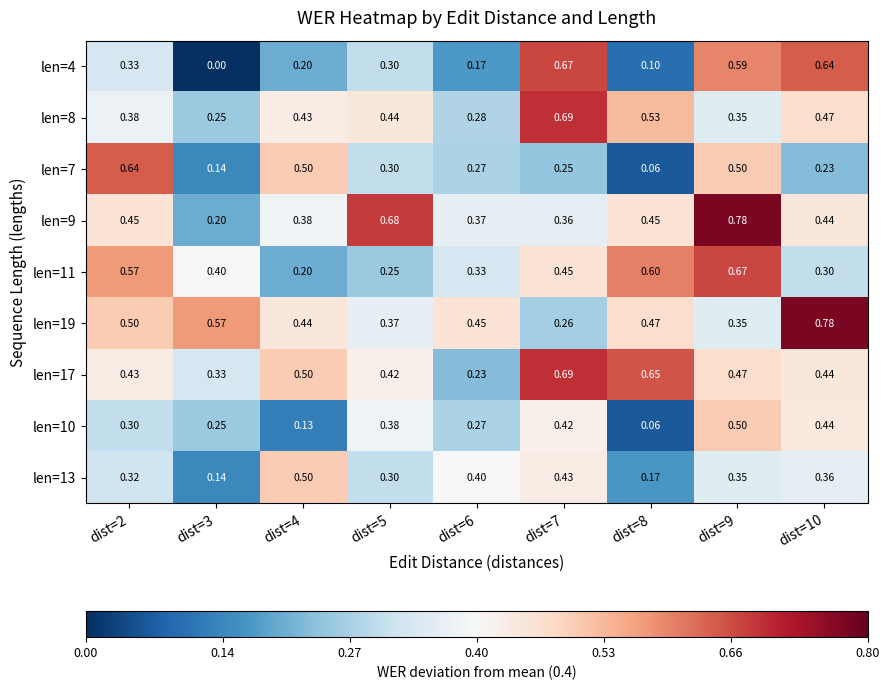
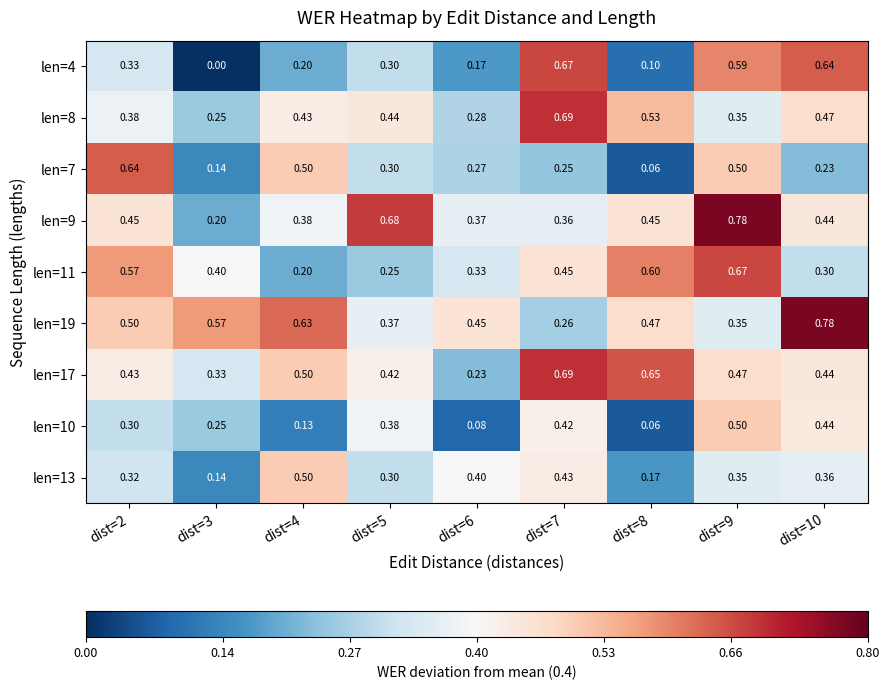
len=19, dist=4: 0.44 -> 0.63
len=10, dist=6: 0.27 -> 0.08
